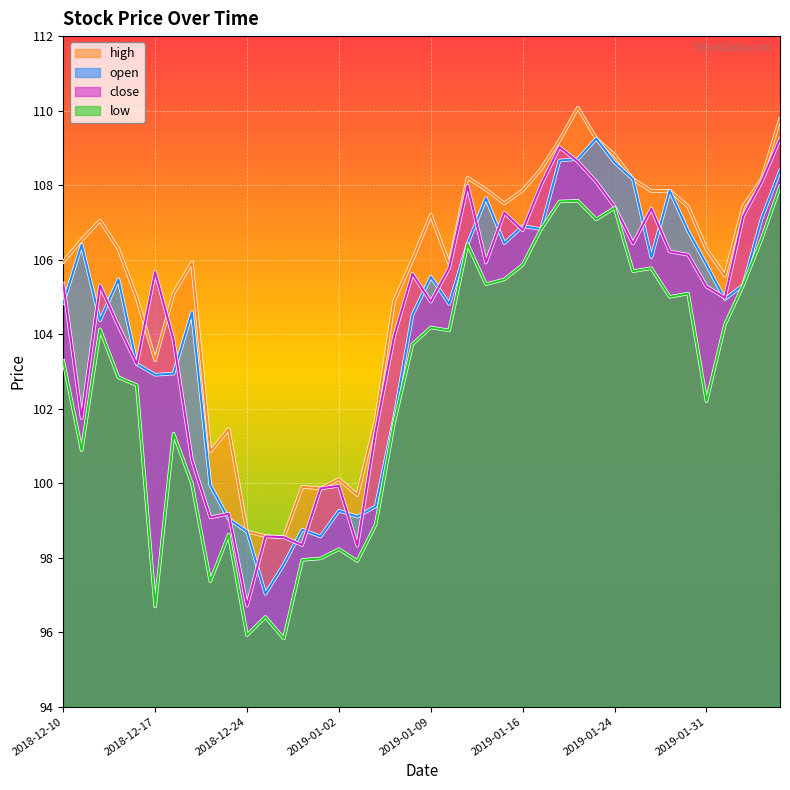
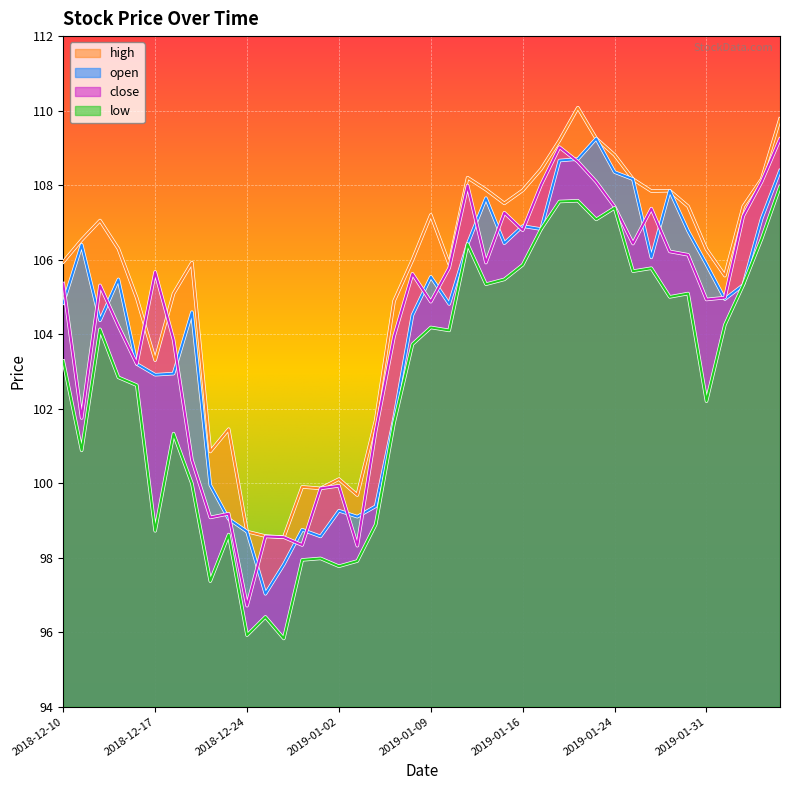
low, 2018-12-17: 96.7 -> 98.7
low, 2019-01-02: 98.2 -> 97.8
open, 2019-01-24: 108.6 -> 108.4
close, 2019-01-31: 105.3 -> 104.9
